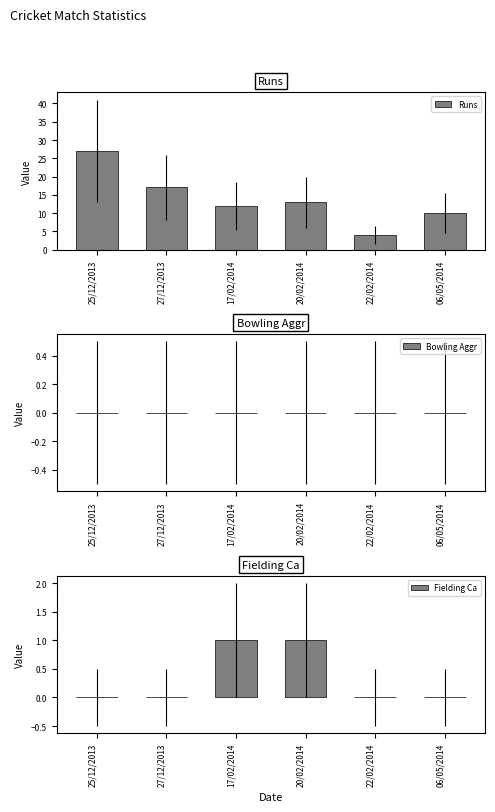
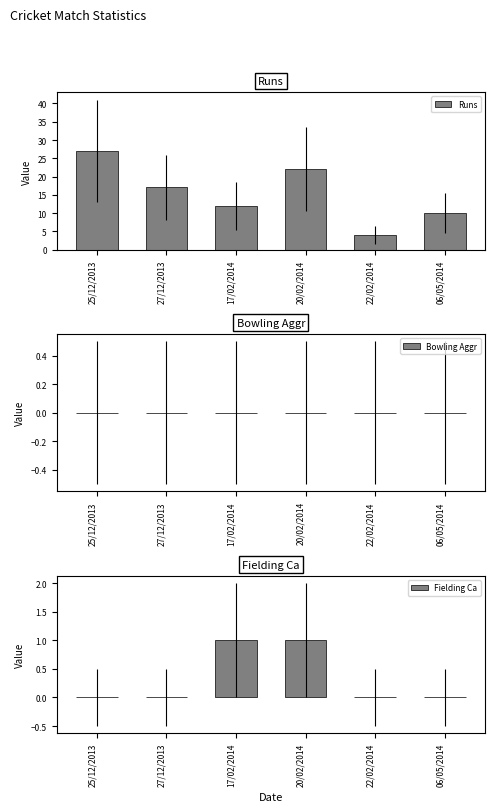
Runs, 20/02/2014: 13 -> 22
